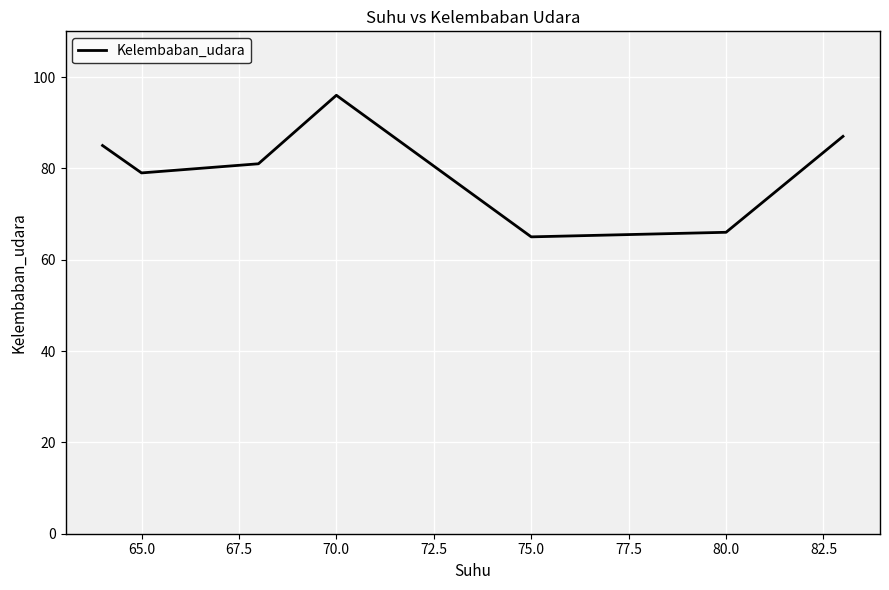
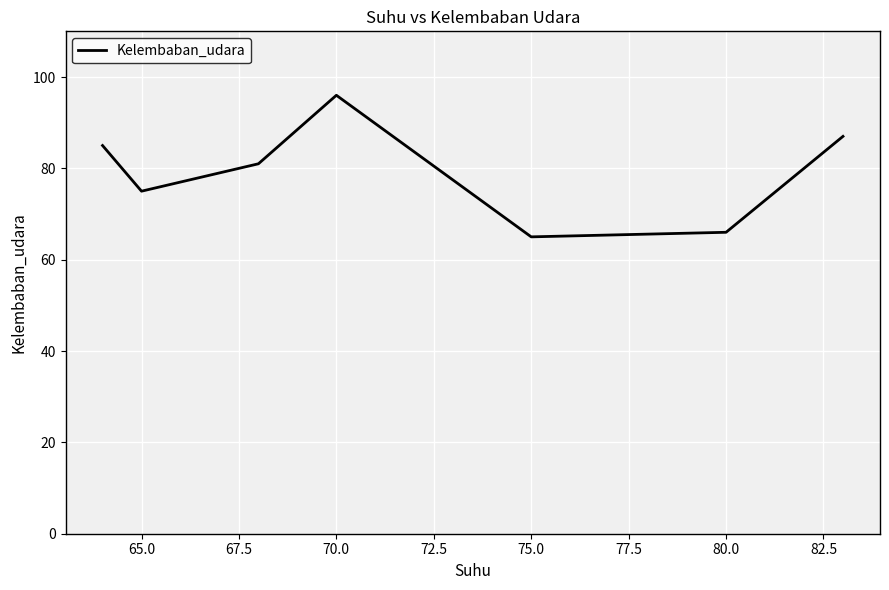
65.0: 79 -> 75
